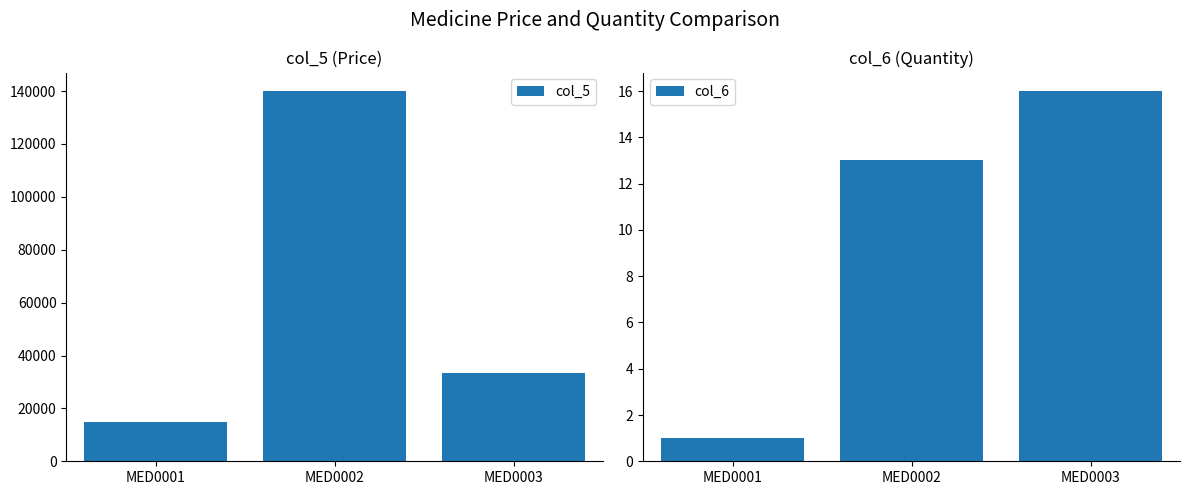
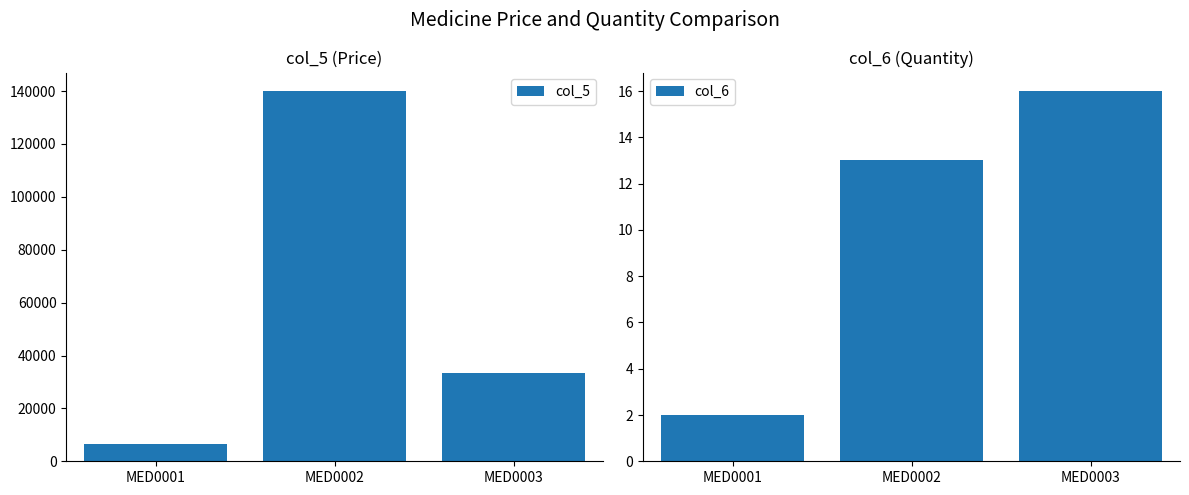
col_5 (Price), MED0001: 15000 -> 6000
col_6 (Quantity), MED0001: 1 -> 2
